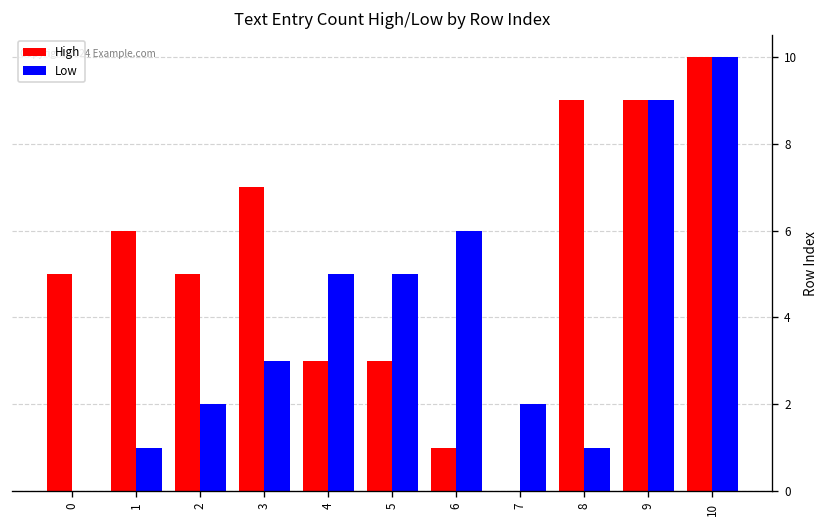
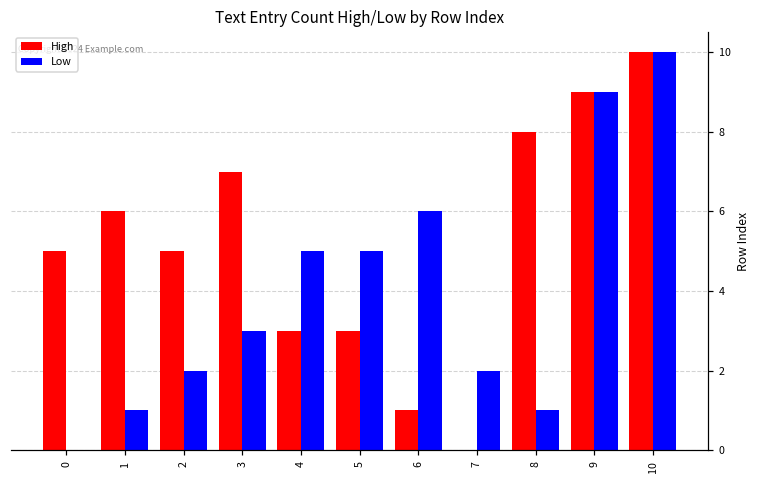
High, 8: 9 -> 8
